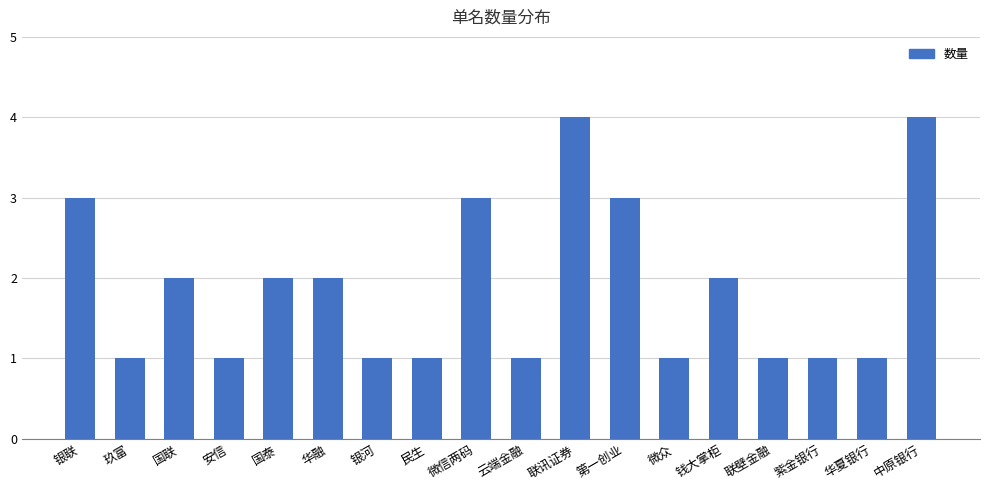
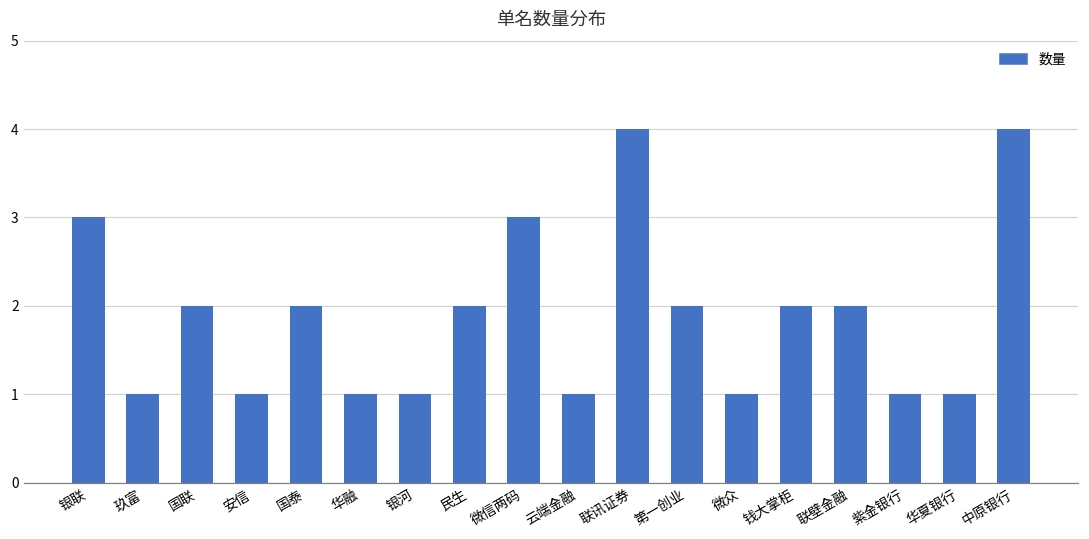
华融: 2 -> 1
民生: 1 -> 2
第一创业: 3 -> 2
联壁金融: 1 -> 2
